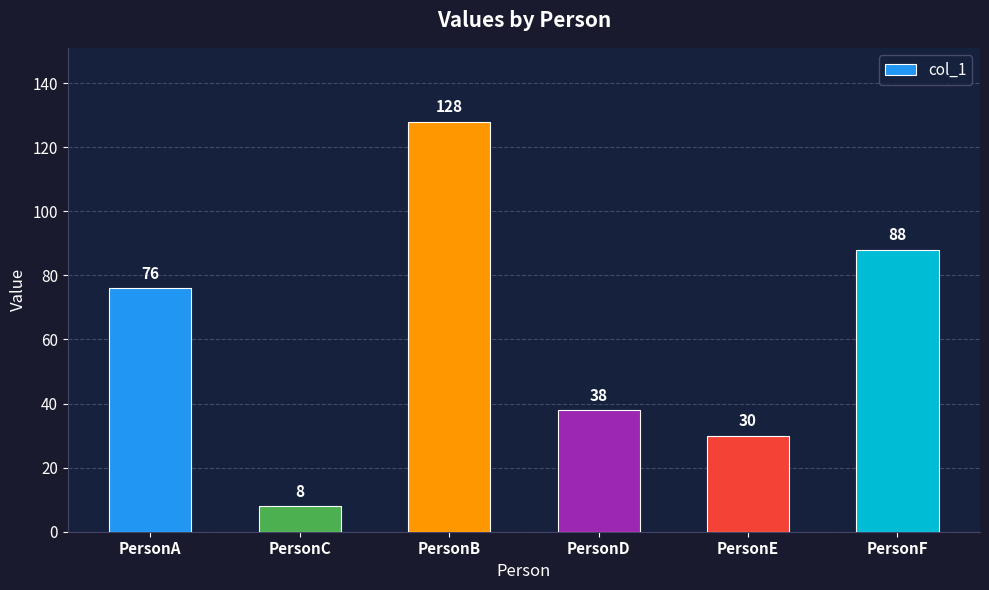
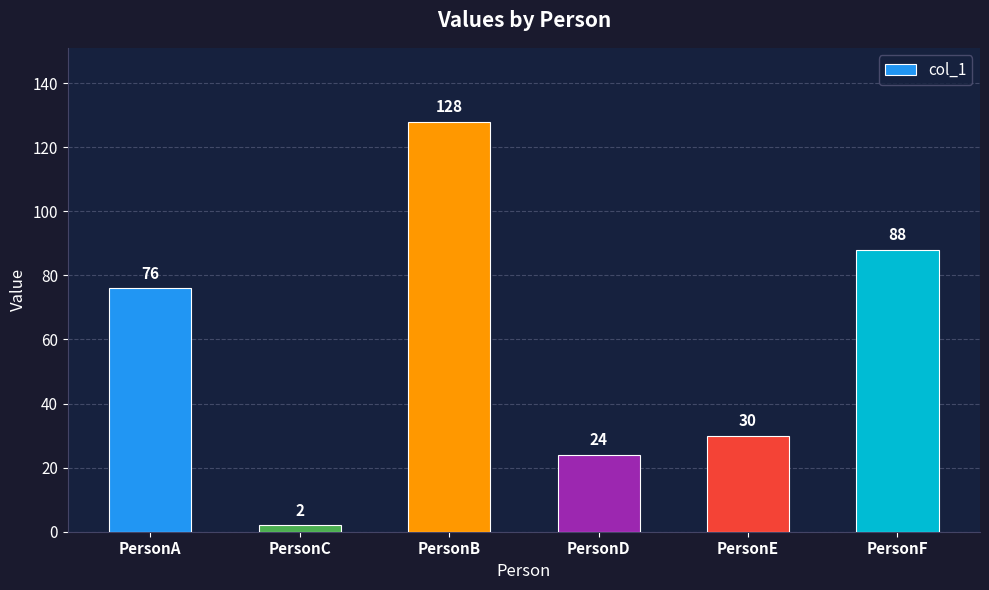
PersonC: 8 -> 2
PersonD: 38 -> 24
